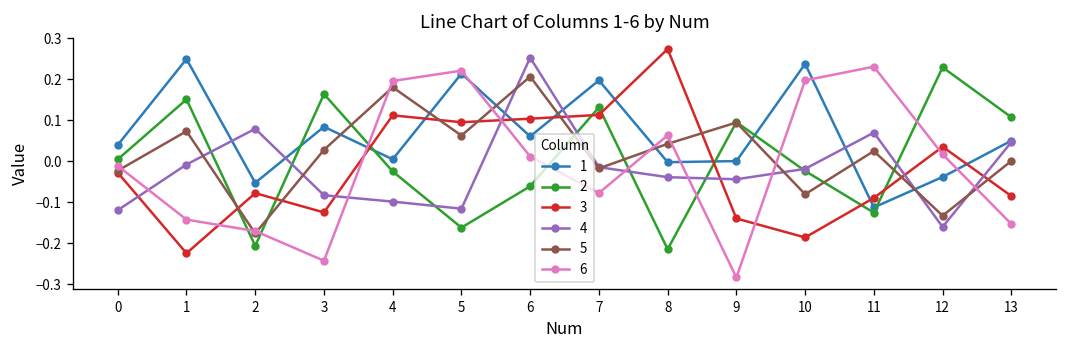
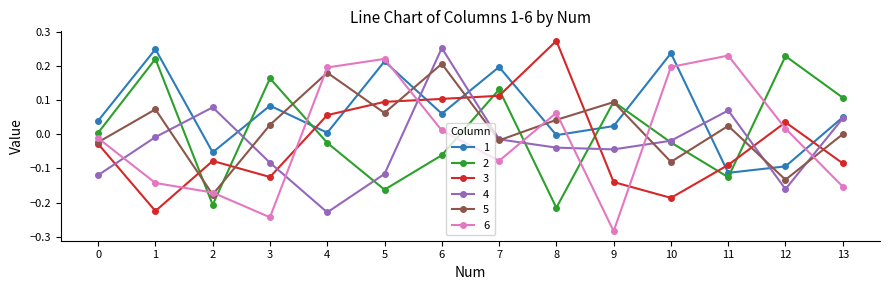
2, 1: 0.15 -> 0.22
3, 4: 0.11 -> 0.06
4, 4: -0.10 -> -0.23
1, 9: 0.00 -> 0.02
1, 12: -0.04 -> -0.09
